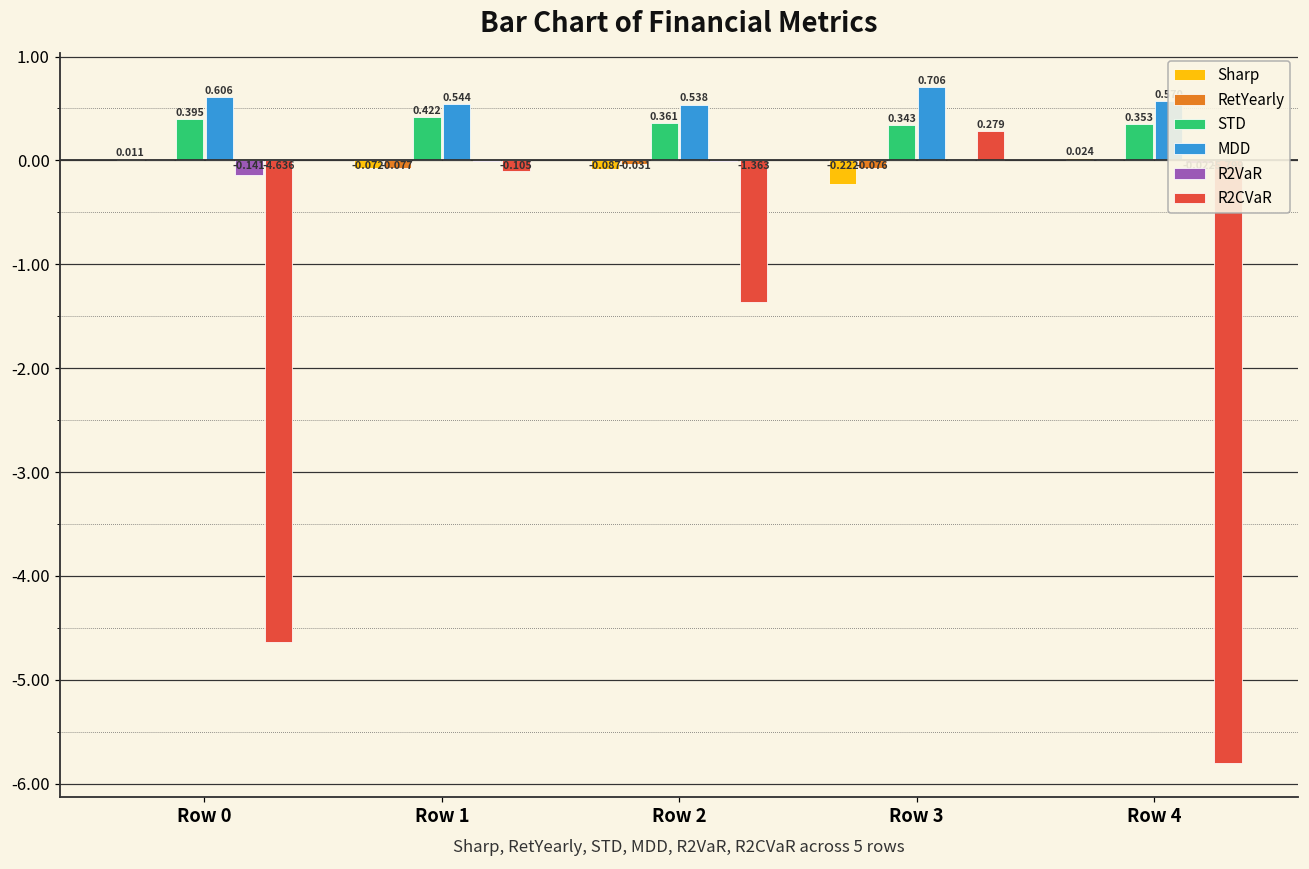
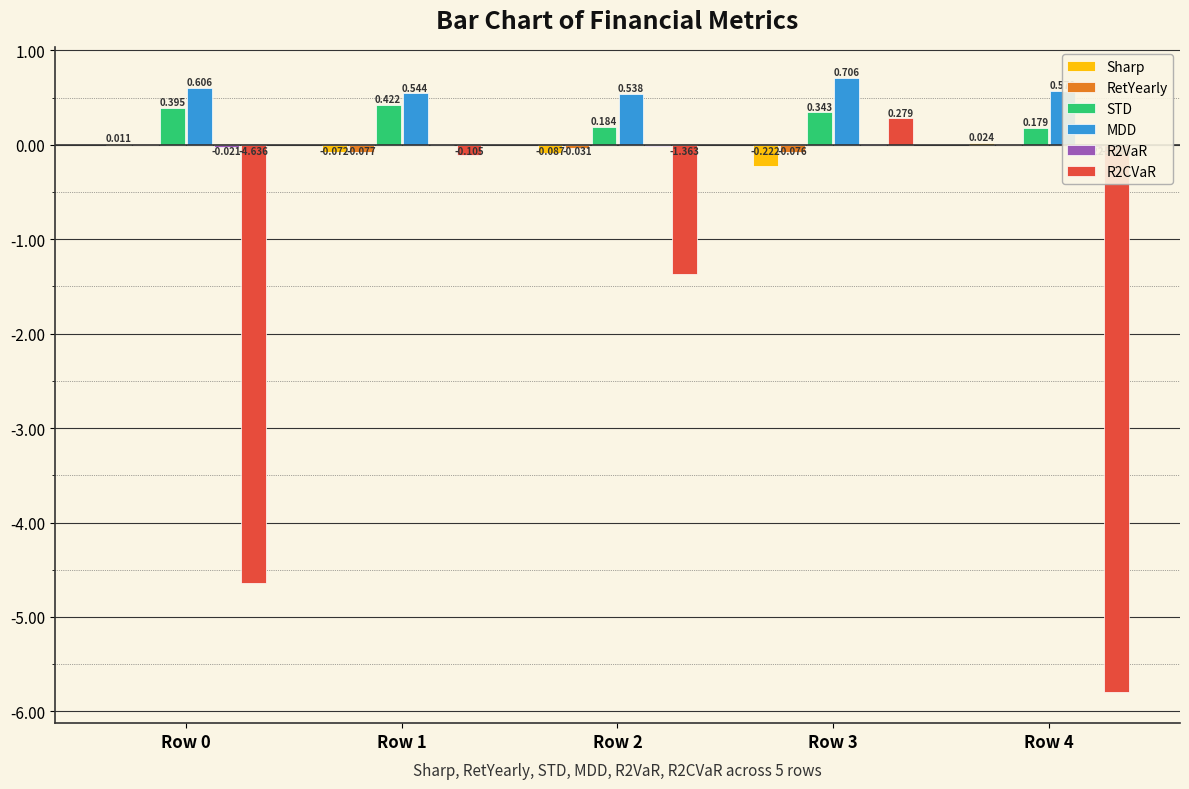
R2VaR, Row 0: -0.141 -> -0.021
STD, Row 2: 0.361 -> 0.184
STD, Row 4: 0.353 -> 0.179
